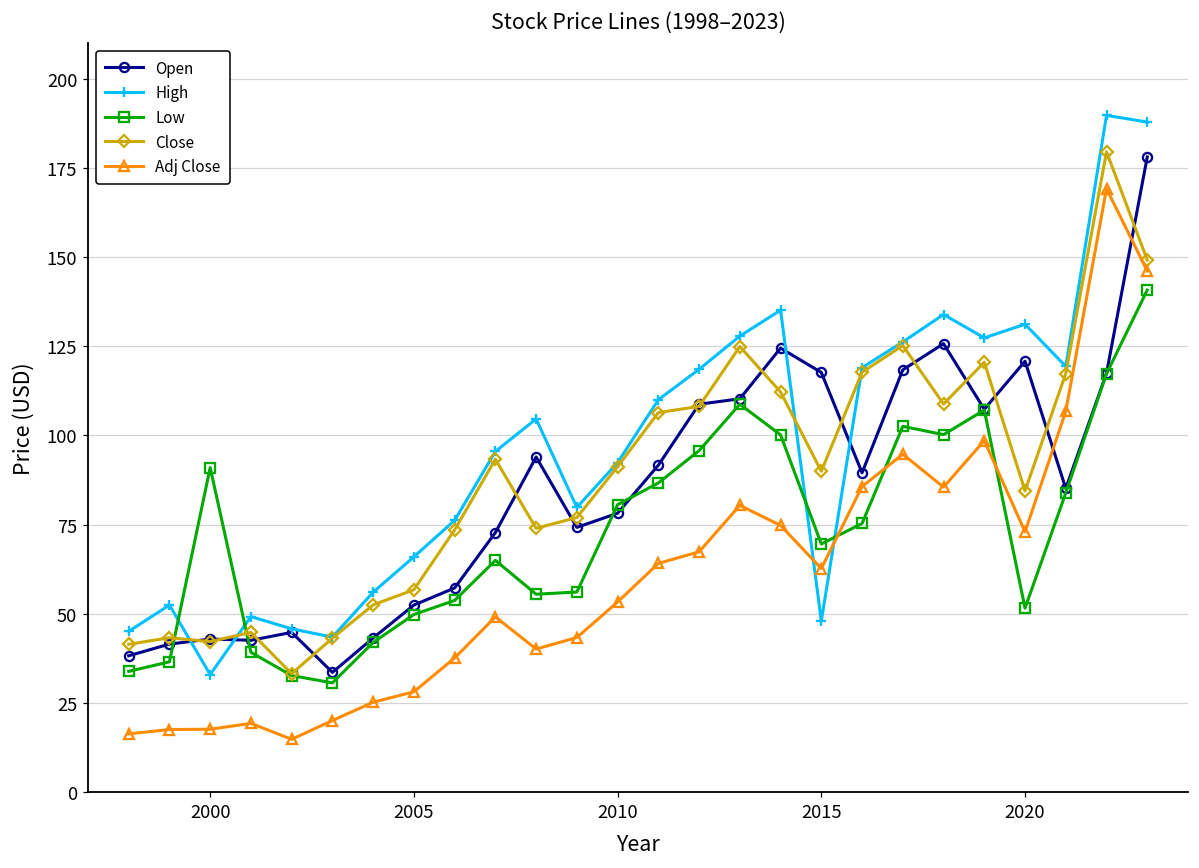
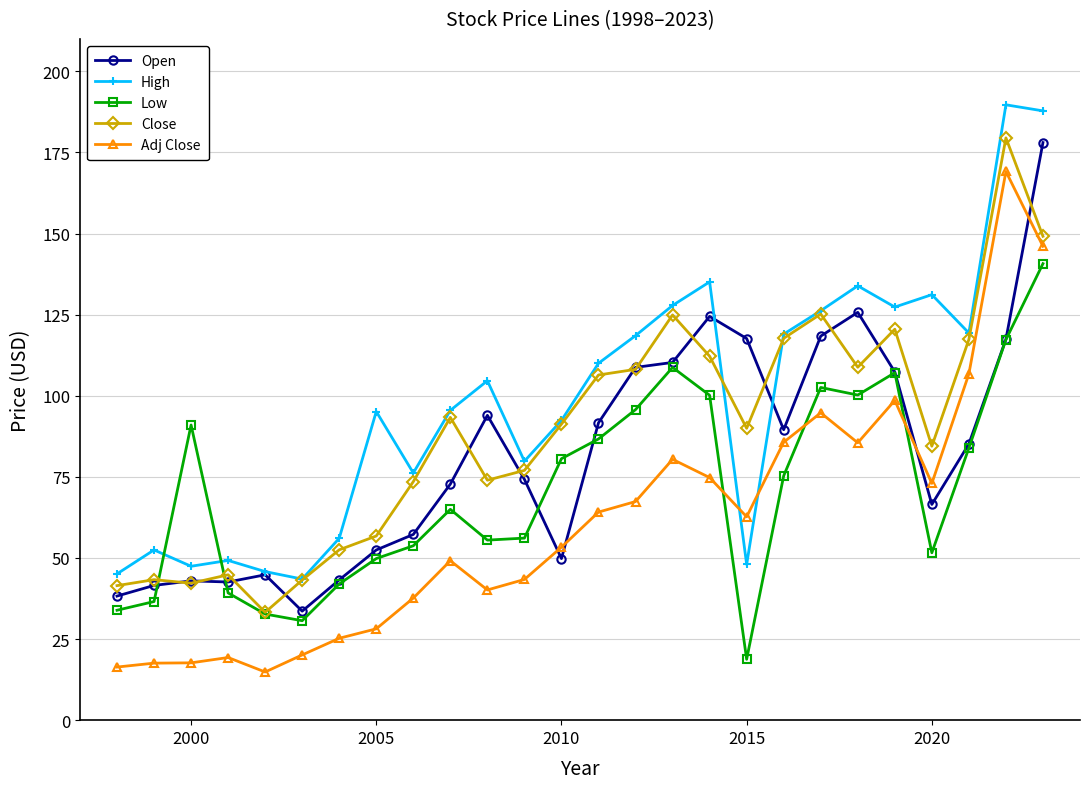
High, 2000: 33 -> 47
High, 2005: 66 -> 95
Open, 2010: 78 -> 50
Low, 2015: 70 -> 19
Open, 2020: 121 -> 67
